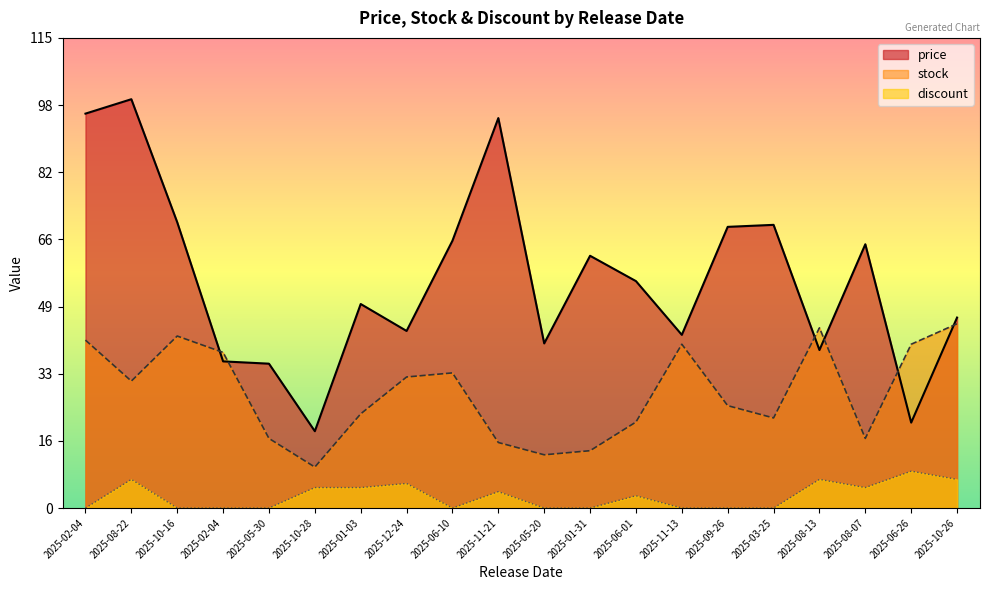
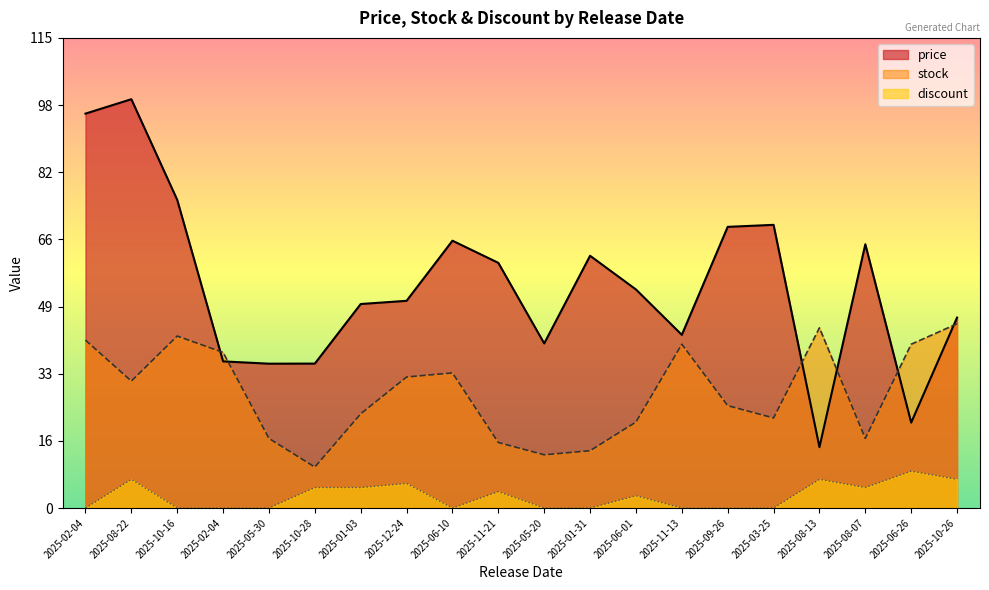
price, 2025-10-16: 70 -> 75
price, 2025-10-28: 19 -> 35
price, 2025-12-24: 43 -> 51
price, 2025-11-21: 95 -> 60
price, 2025-06-01: 55 -> 53
price, 2025-08-13: 39 -> 15
